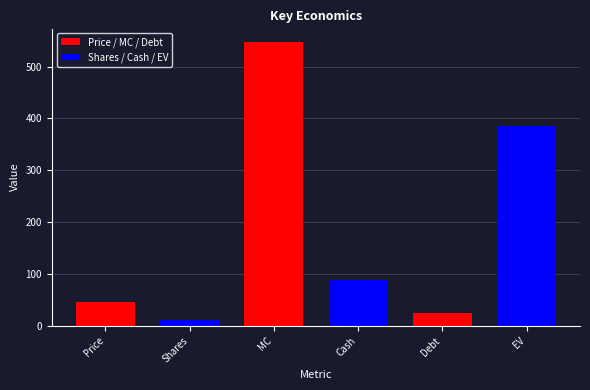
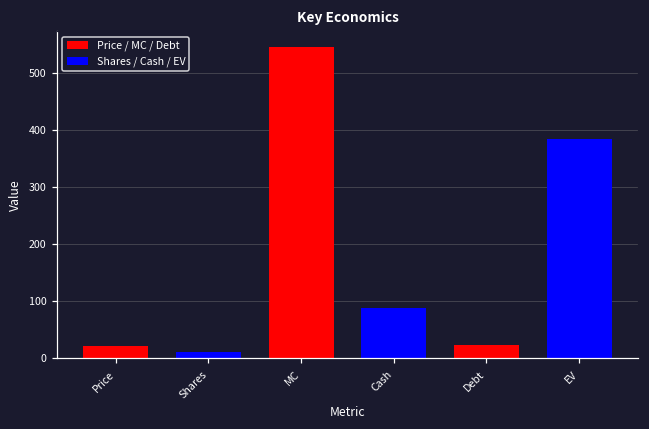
Price: 50 -> 20
